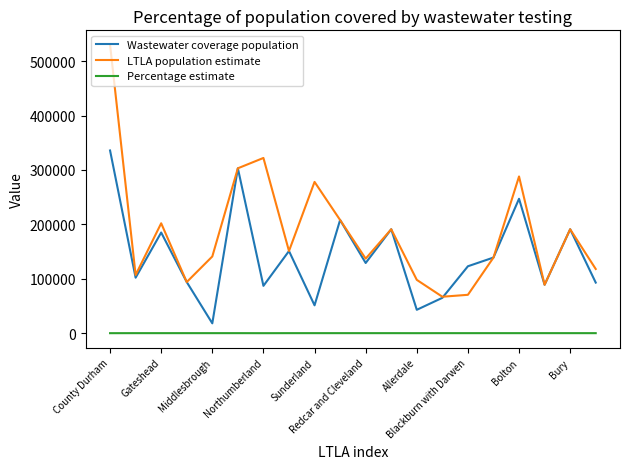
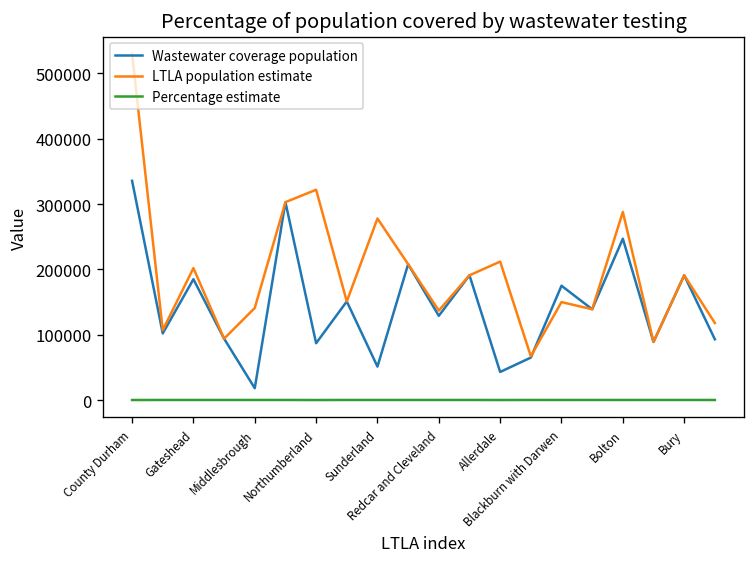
LTLA population estimate, Allerdale: 100000 -> 210000
Wastewater coverage population, Blackburn with Darwen: 120000 -> 180000
LTLA population estimate, Blackburn with Darwen: 70000 -> 150000
